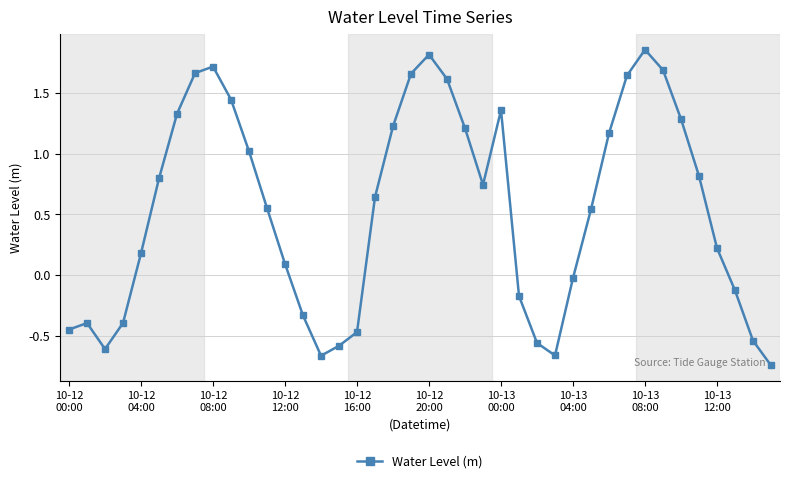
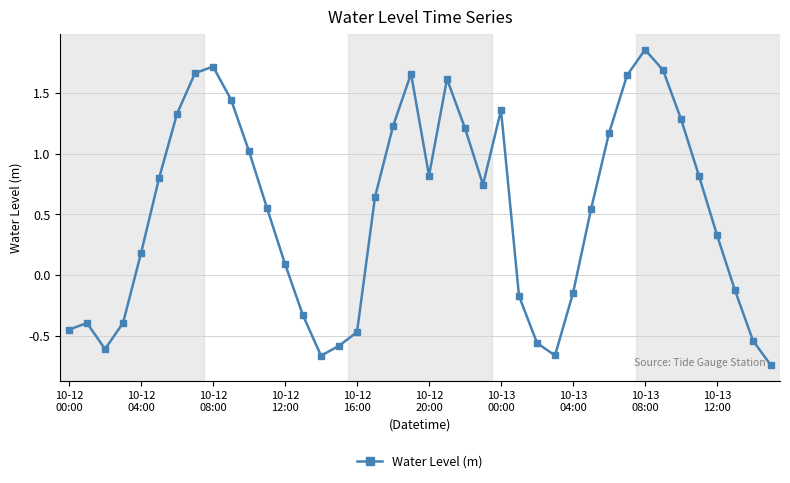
10-12 20:00: 1.81 -> 0.82
10-13 04:00: -0.02 -> -0.15
10-13 12:00: 0.22 -> 0.33
